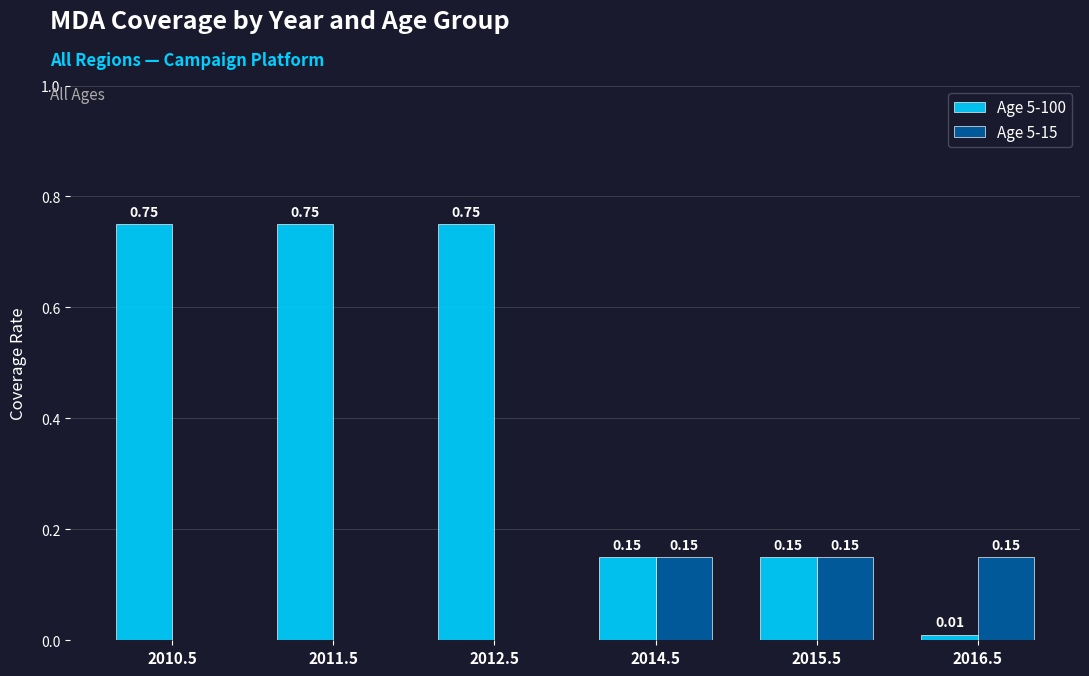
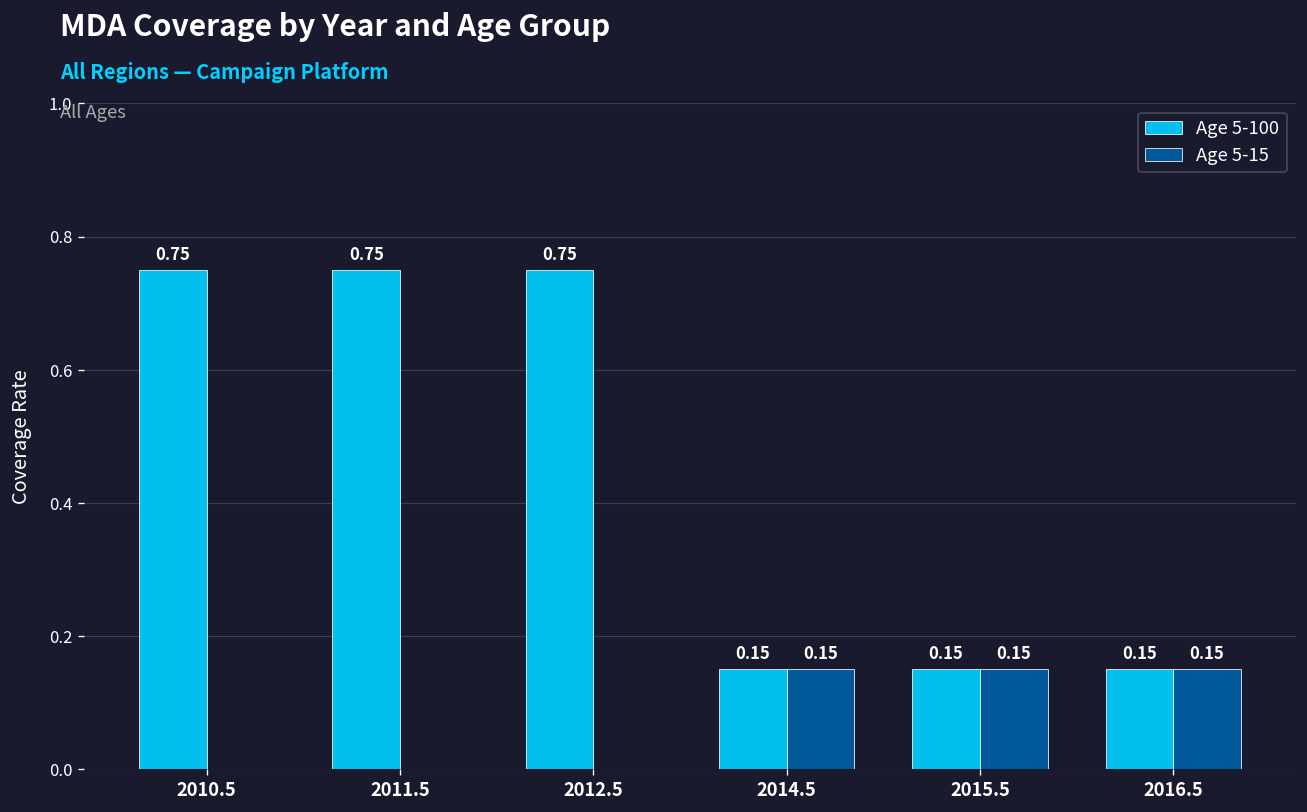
Age 5-100, 2016.5: 0.01 -> 0.15
